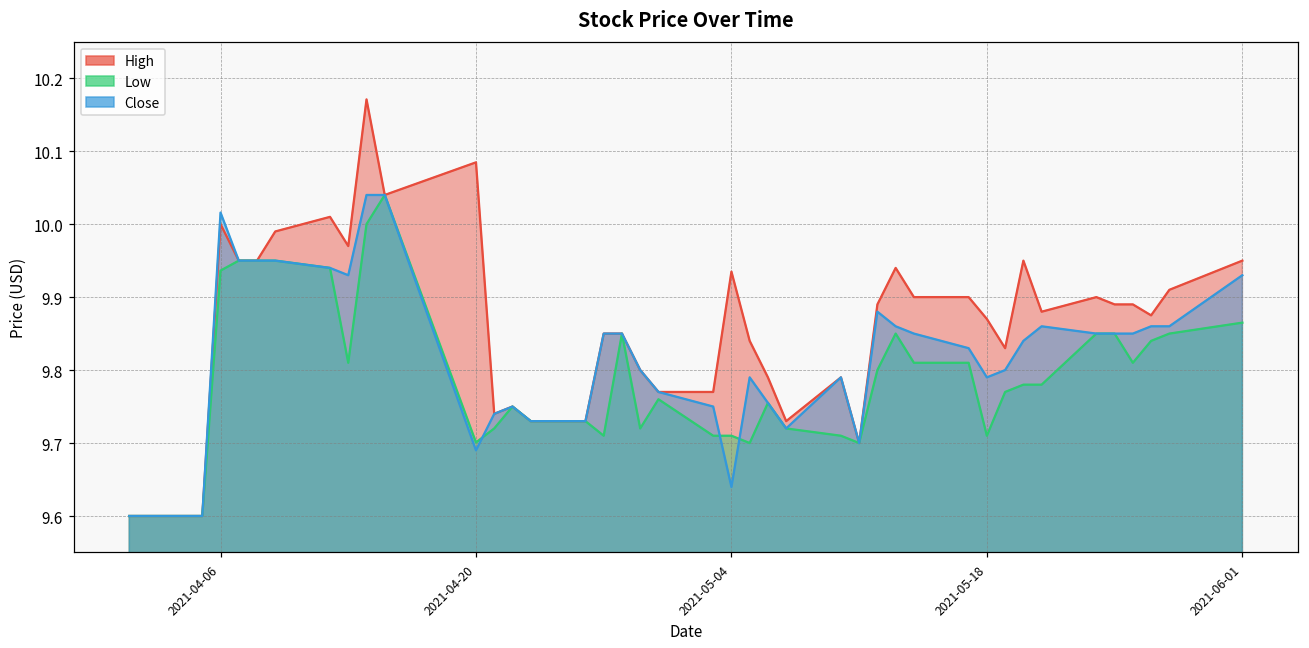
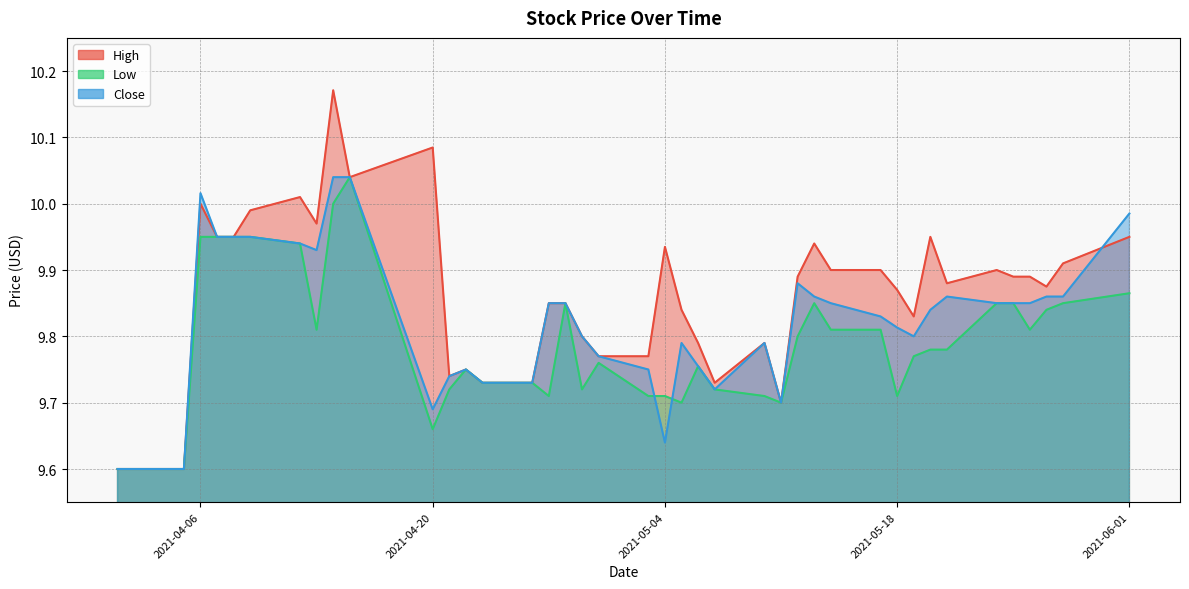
Low, 2021-04-06: 9.94 -> 9.95
Low, 2021-04-20: 9.70 -> 9.66
Close, 2021-05-18: 9.79 -> 9.81
Close, 2021-06-01: 9.93 -> 9.99
